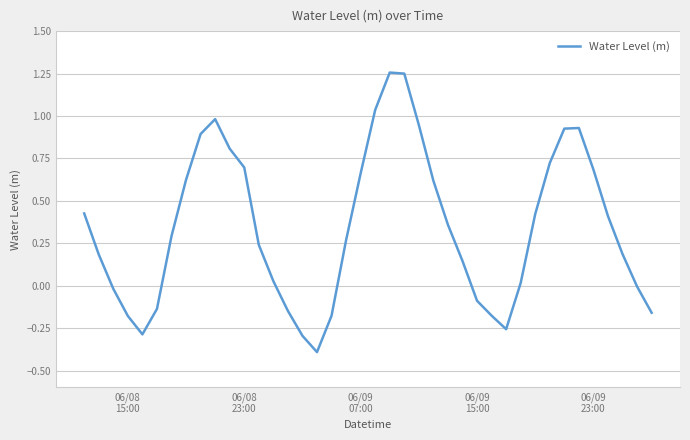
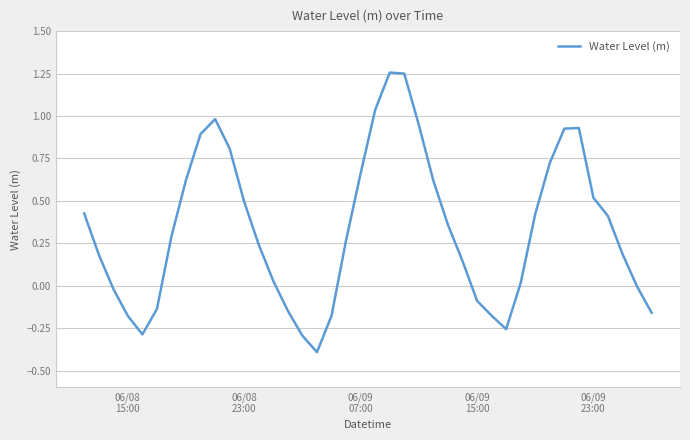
06/08 23:00: 0.70 -> 0.49
06/09 23:00: 0.68 -> 0.52
